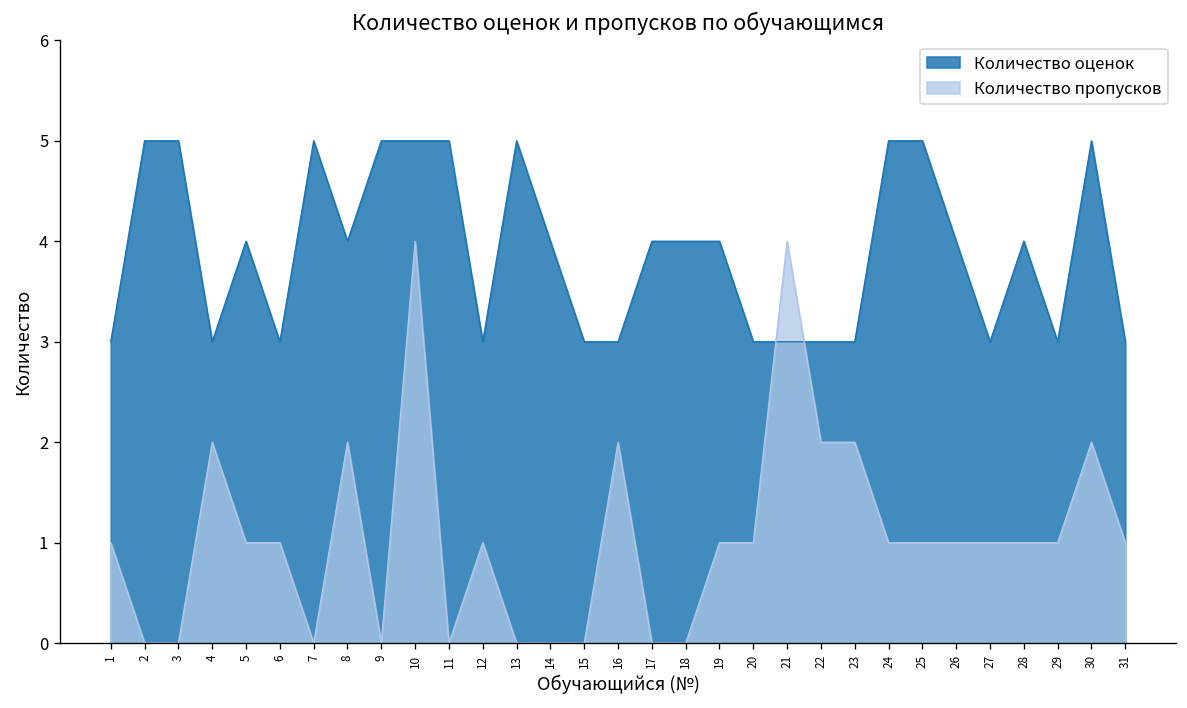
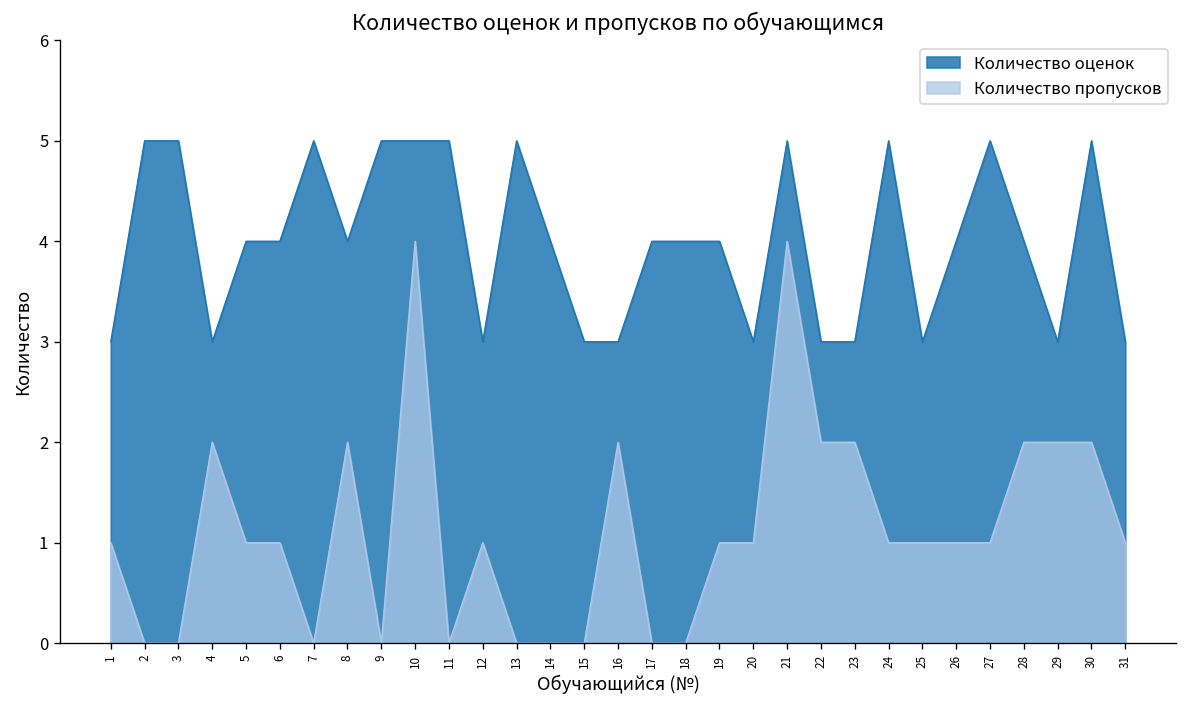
Количество оценок, 6: 3 -> 4
Количество оценок, 21: 3 -> 5
Количество оценок, 25: 5 -> 3
Количество оценок, 27: 3 -> 5
Количество пропусков, 28: 1 -> 2
Количество пропусков, 29: 1 -> 2
